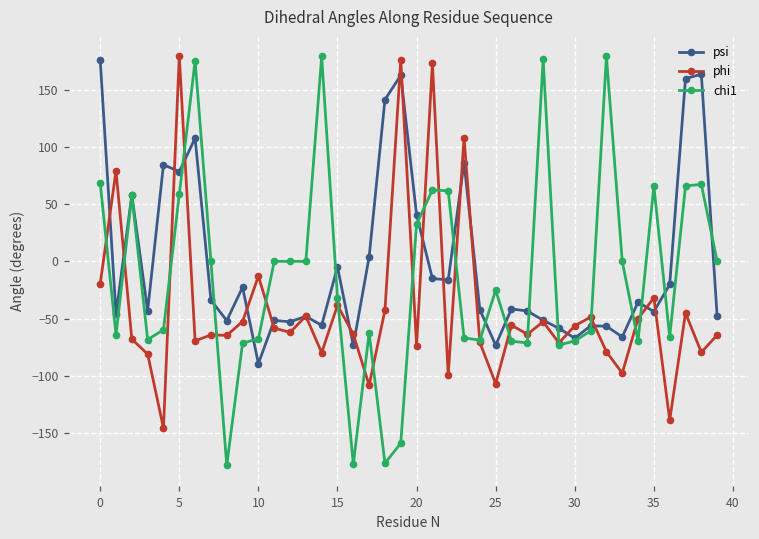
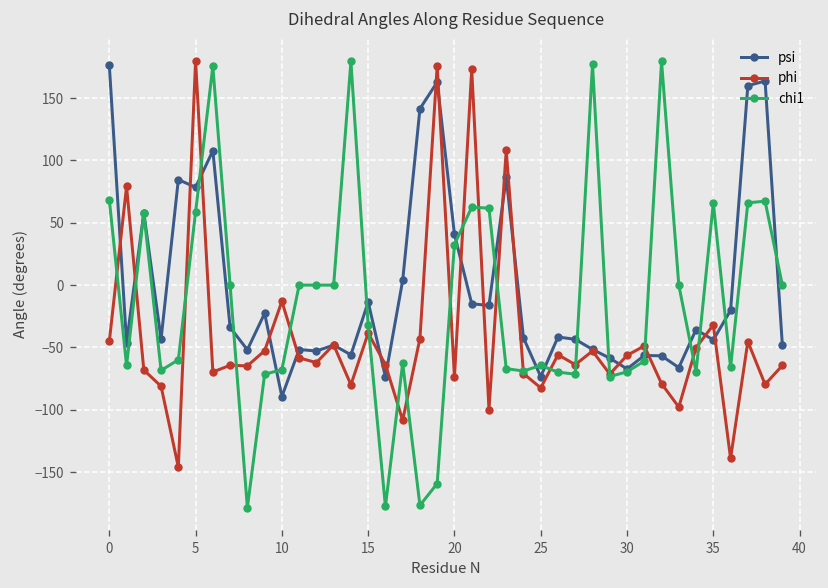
phi, 0: -20 -> -45
psi, 15: -5 -> -14
phi, 25: -107 -> -82
chi1, 25: -25 -> -64
